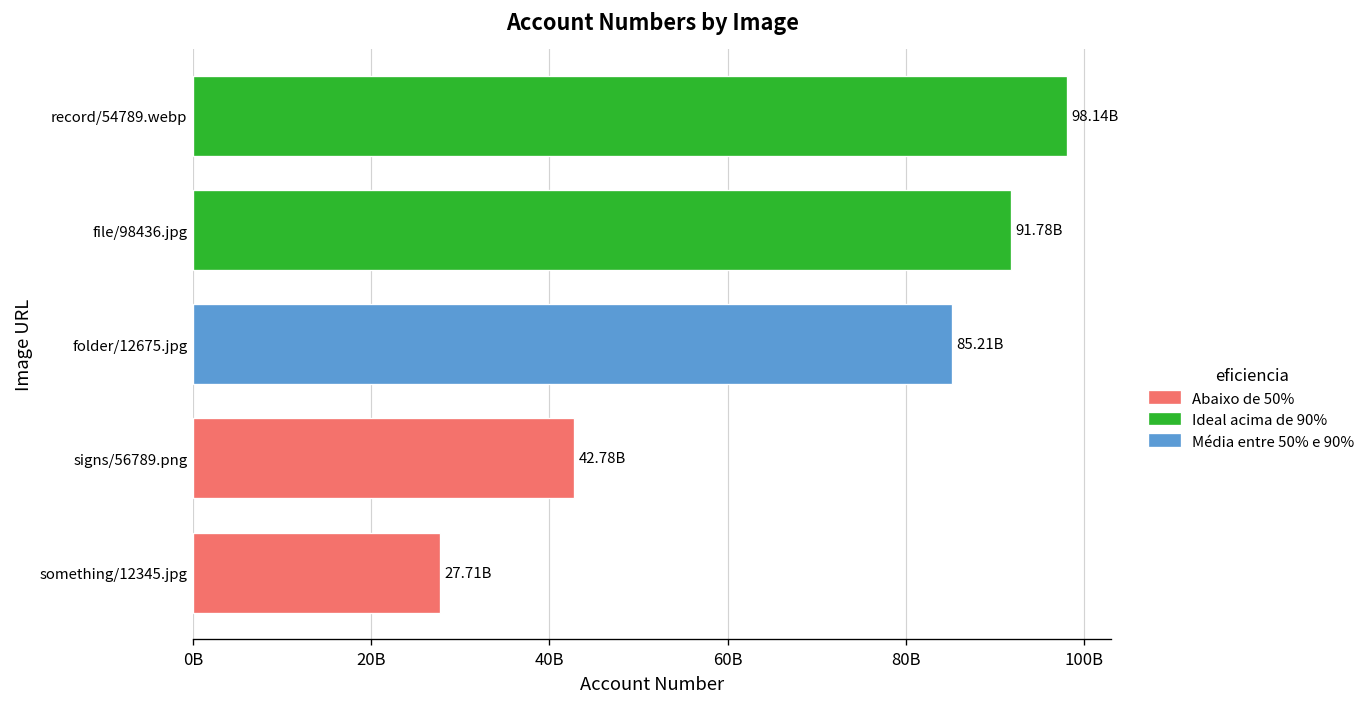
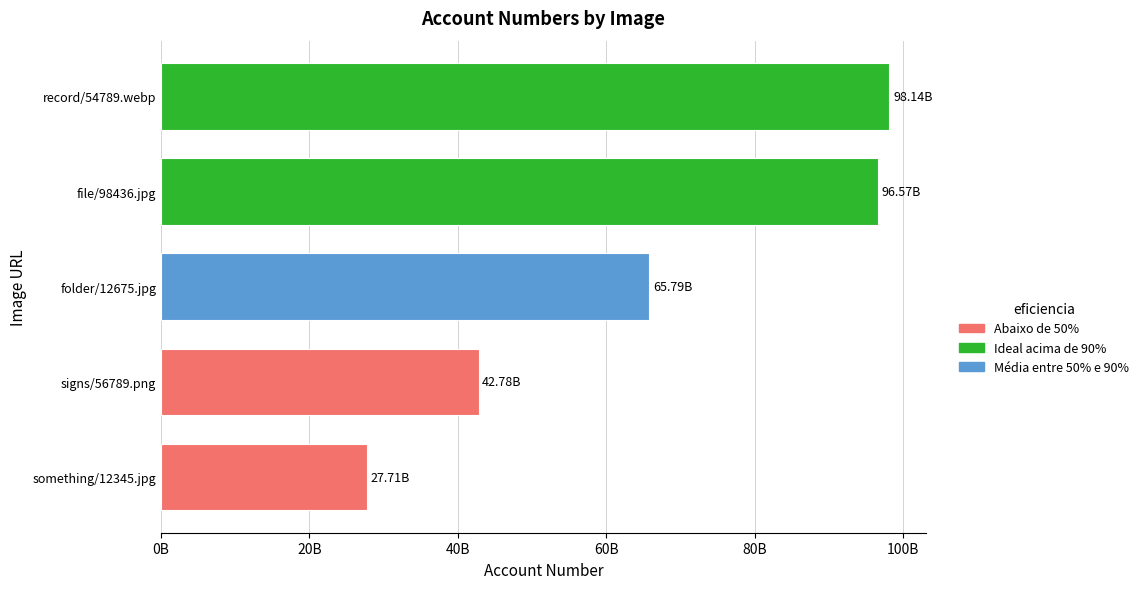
file/98436.jpg: 91.78B -> 96.57B
folder/12675.jpg: 85.21B -> 65.79B
